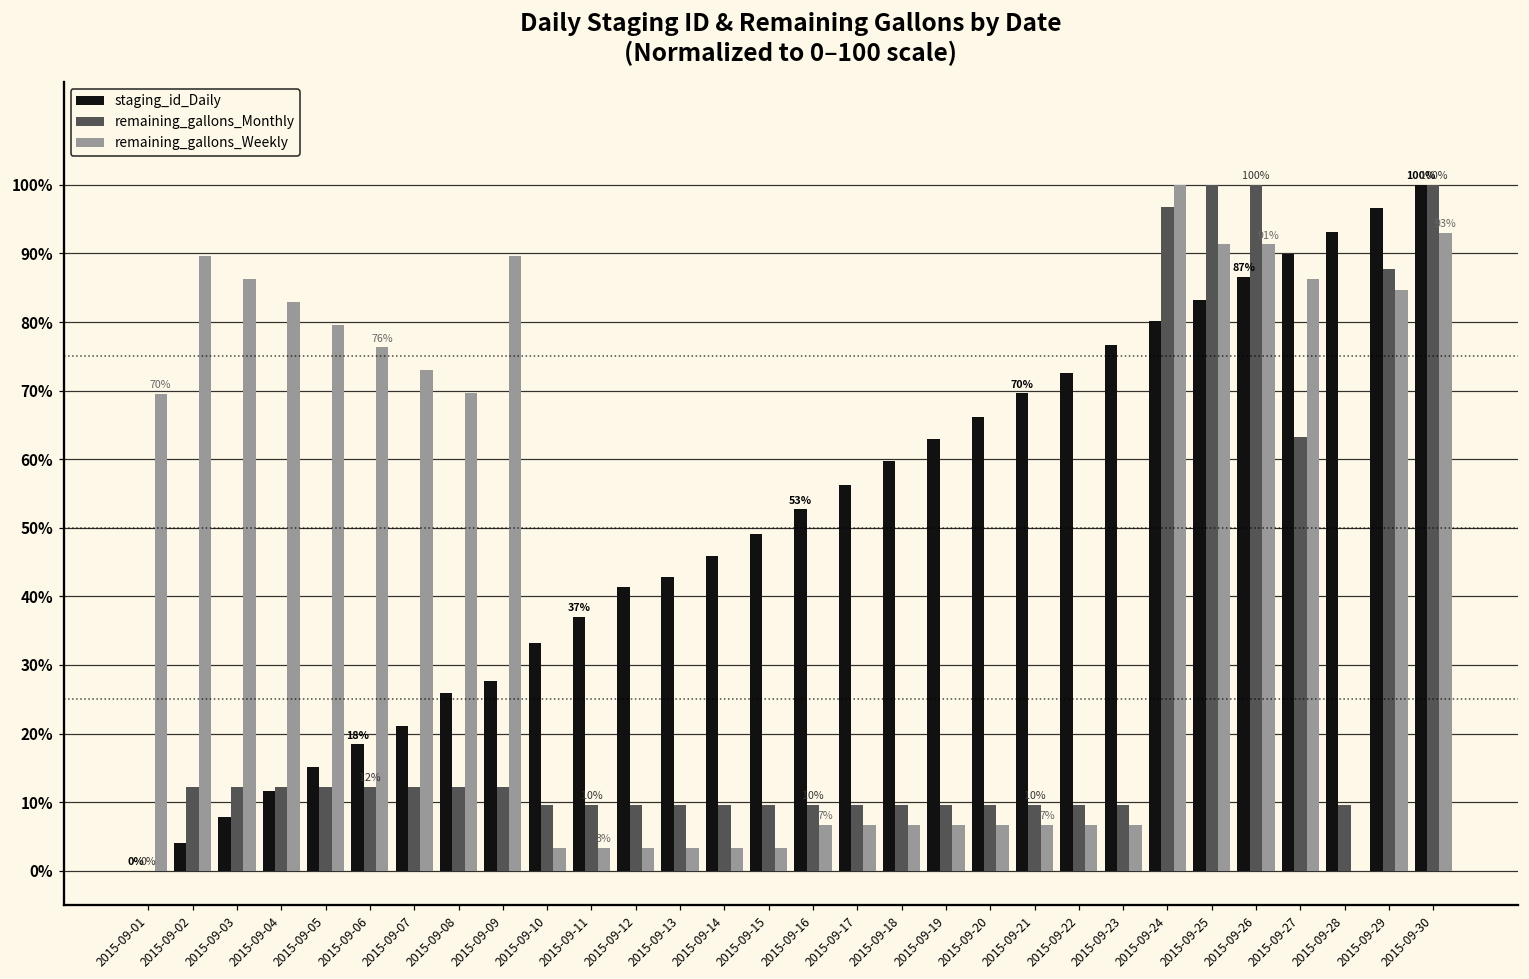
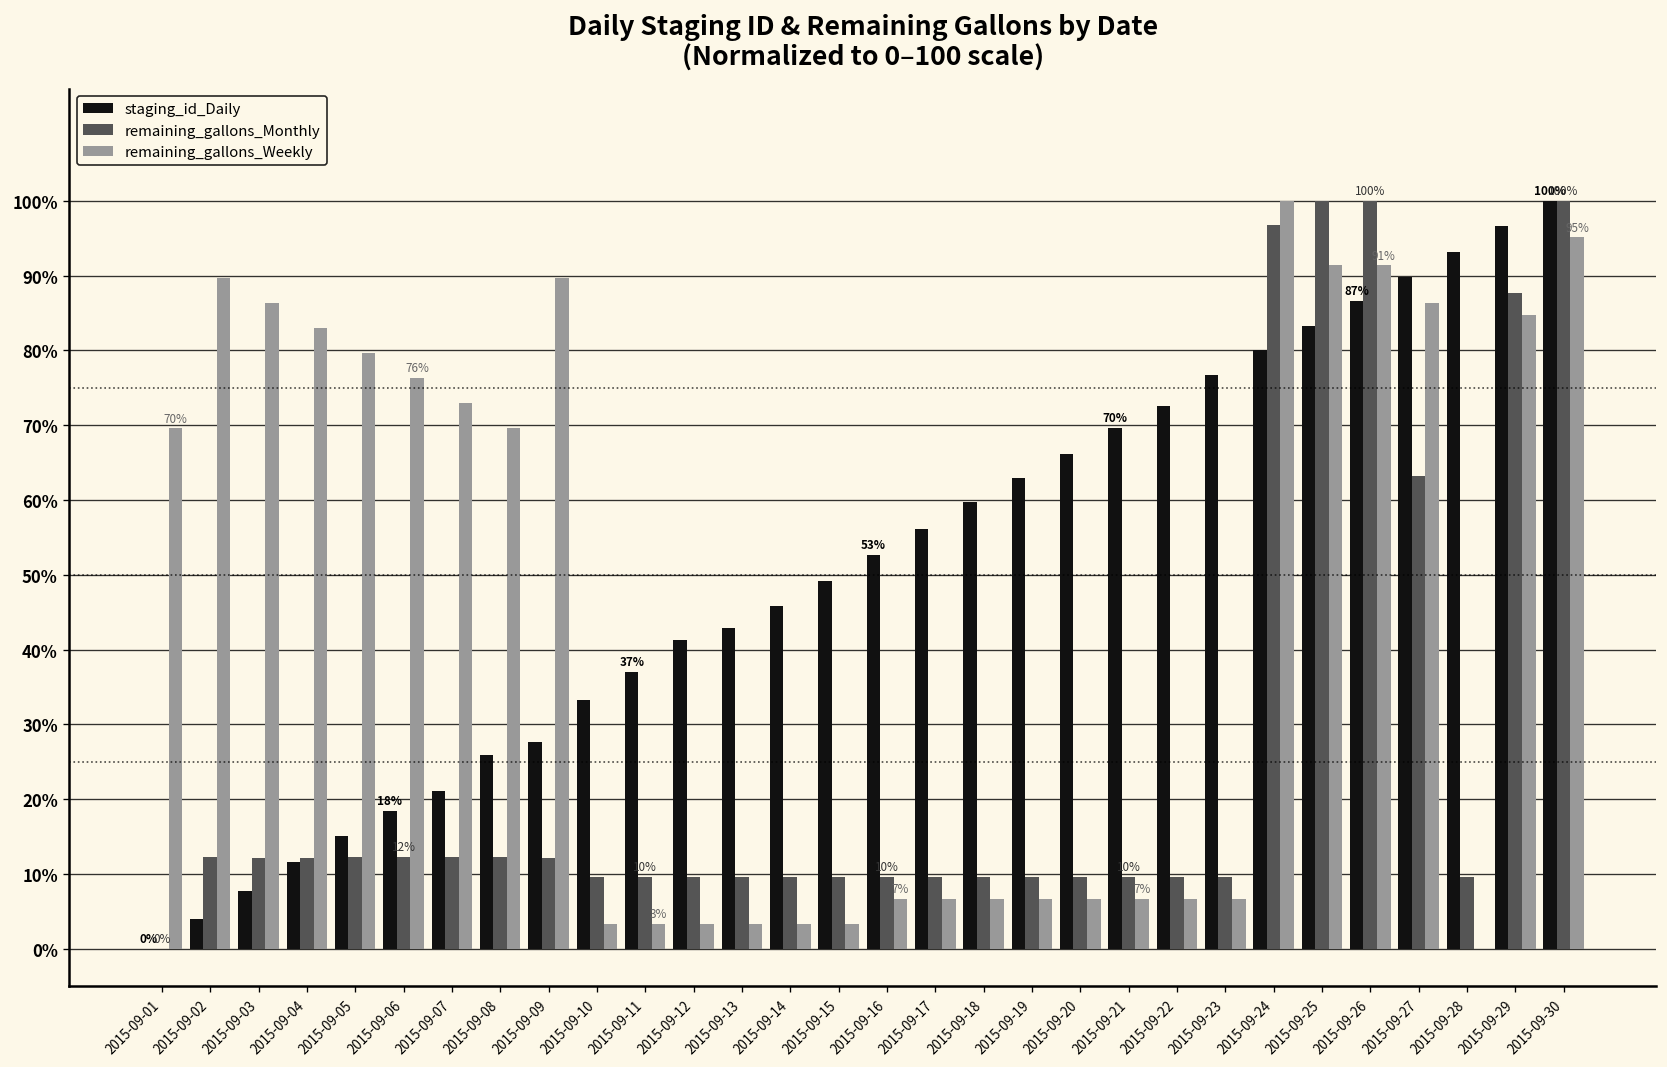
remaining_gallons_Weekly, 2015-09-30: 93% -> 95%
